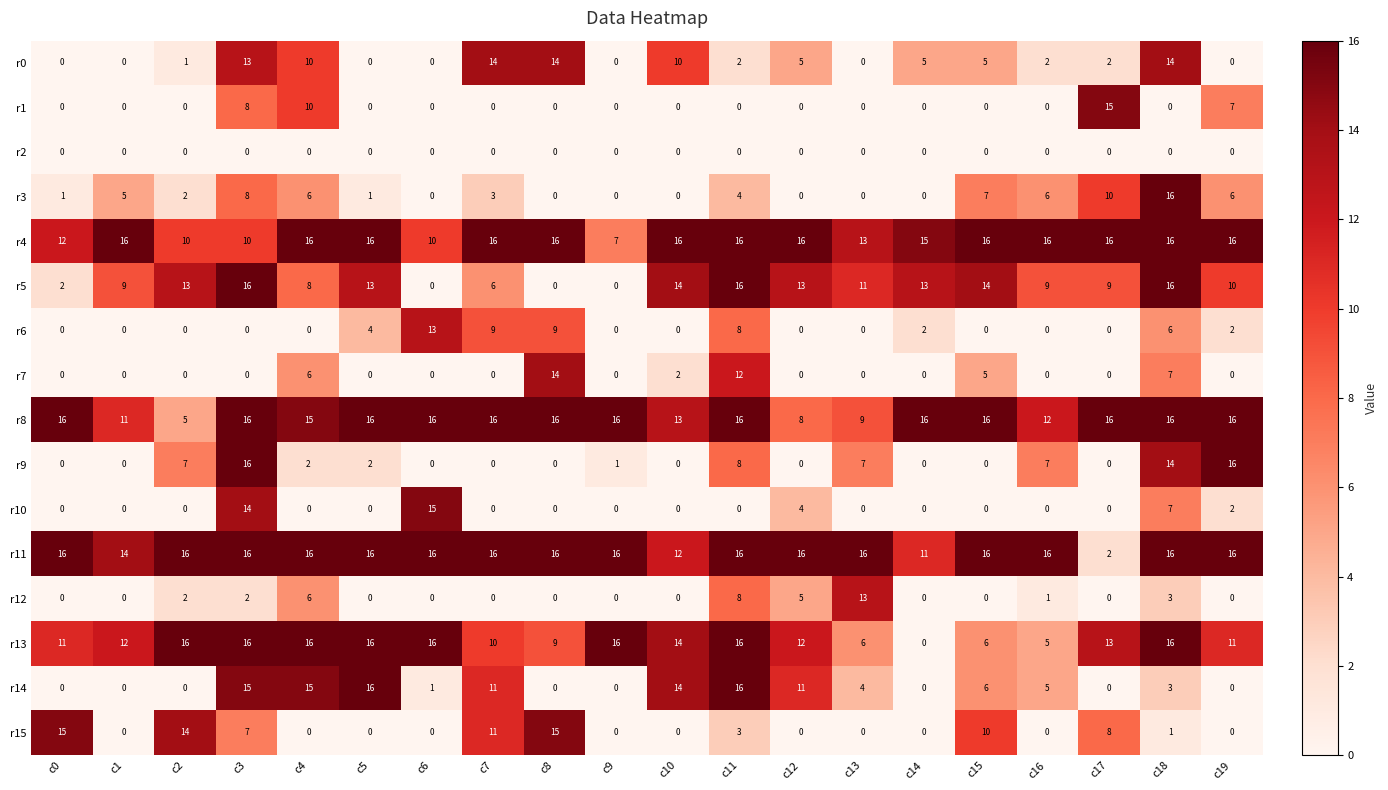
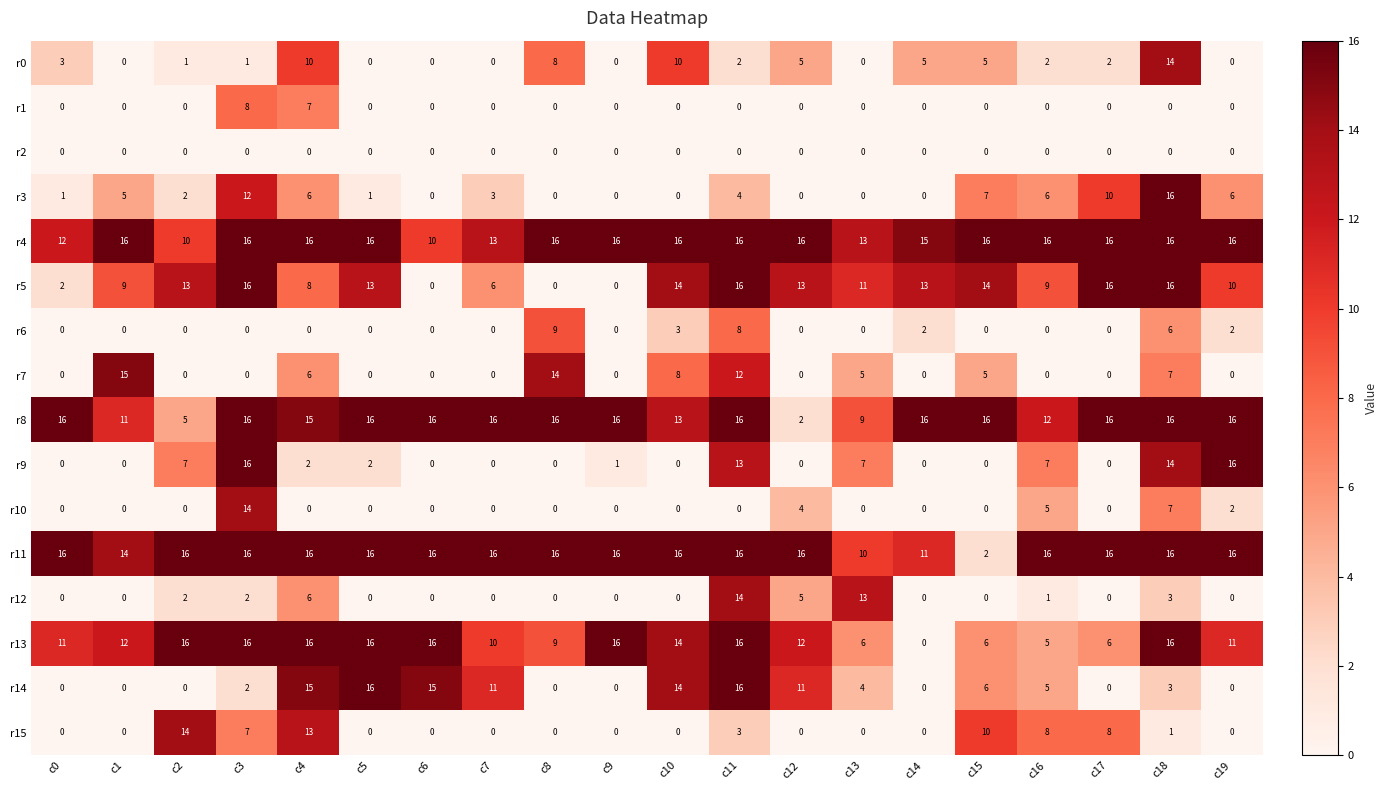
r0, c0: 0 -> 3
r0, c3: 13 -> 1
r0, c7: 14 -> 0
r0, c8: 14 -> 8
r1, c4: 10 -> 7
r1, c17: 15 -> 0
r1, c19: 7 -> 0
r3, c3: 8 -> 12
r4, c3: 10 -> 16
r4, c7: 16 -> 13
r4, c9: 7 -> 16
r5, c17: 9 -> 16
r6, c5: 4 -> 0
r6, c6: 13 -> 0
r6, c7: 9 -> 0
r6, c10: 0 -> 3
r7, c1: 0 -> 15
r7, c10: 2 -> 8
r7, c13: 0 -> 5
r8, c12: 8 -> 2
r9, c11: 8 -> 13
r10, c6: 15 -> 0
r10, c16: 0 -> 5
r11, c10: 12 -> 16
r11, c13: 16 -> 10
r11, c15: 16 -> 2
r11, c17: 2 -> 16
r12, c11: 8 -> 14
r13, c17: 13 -> 6
r14, c3: 15 -> 2
r14, c6: 1 -> 15
r15, c0: 15 -> 0
r15, c4: 0 -> 13
r15, c7: 11 -> 0
r15, c8: 15 -> 0
r15, c16: 0 -> 8
